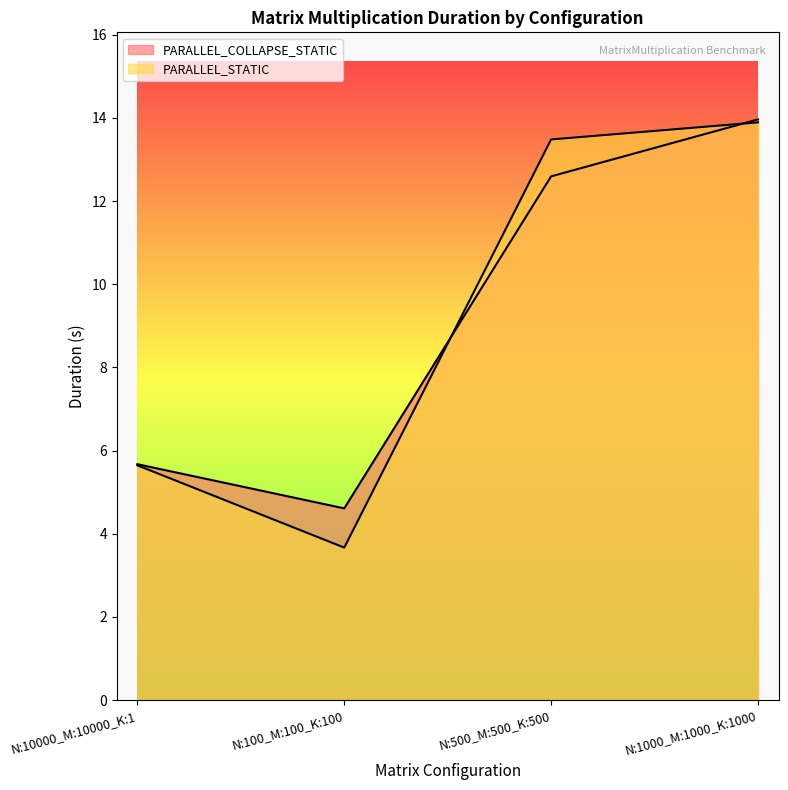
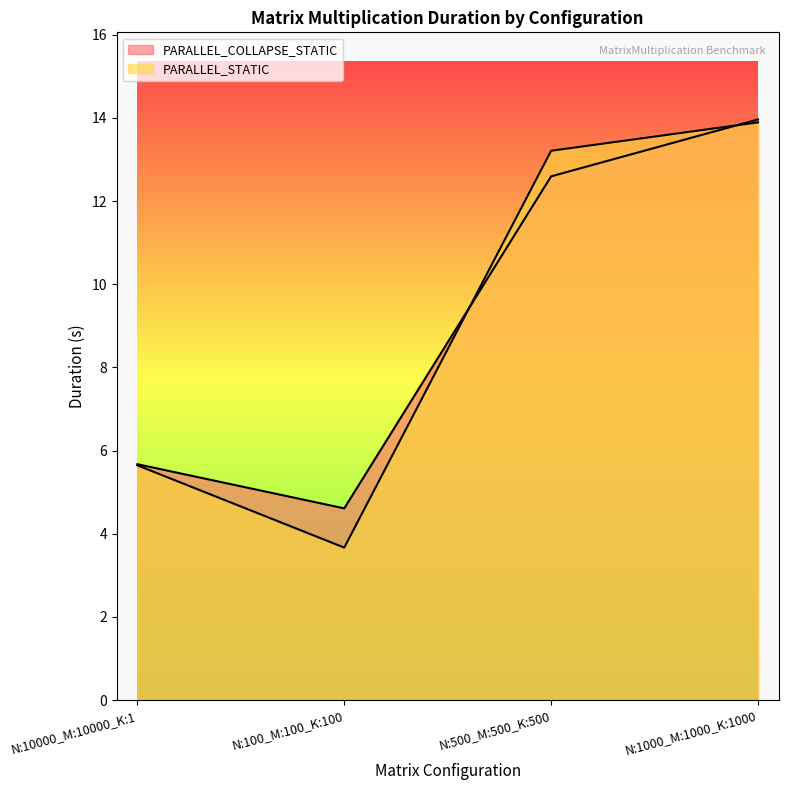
PARALLEL_STATIC, N:500_M:500_K:500: 13.5 -> 13.2
